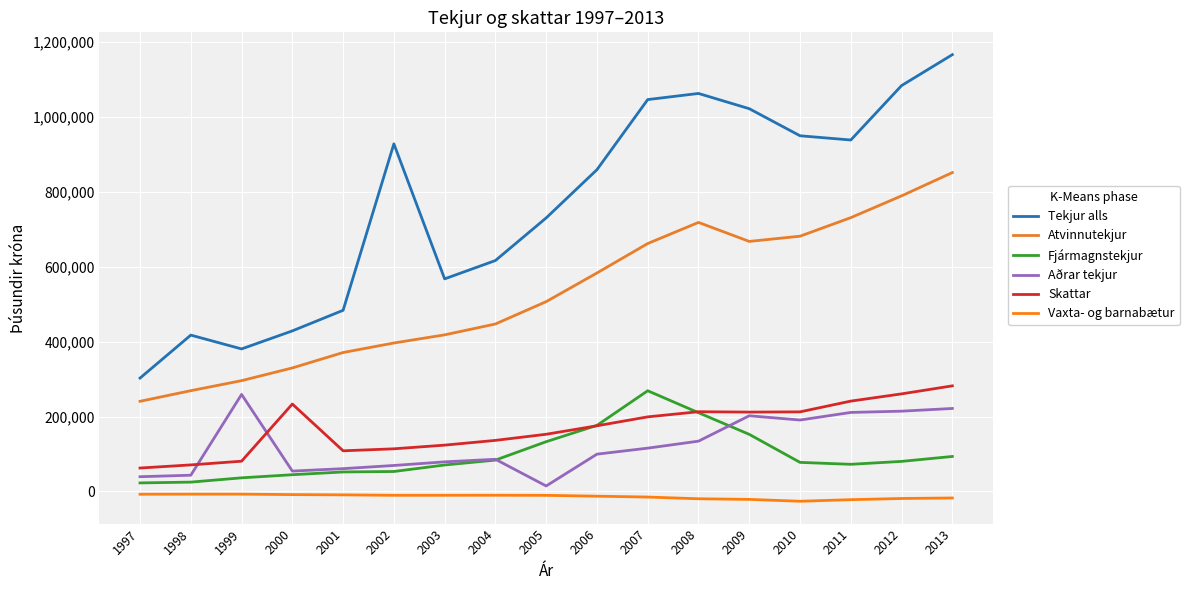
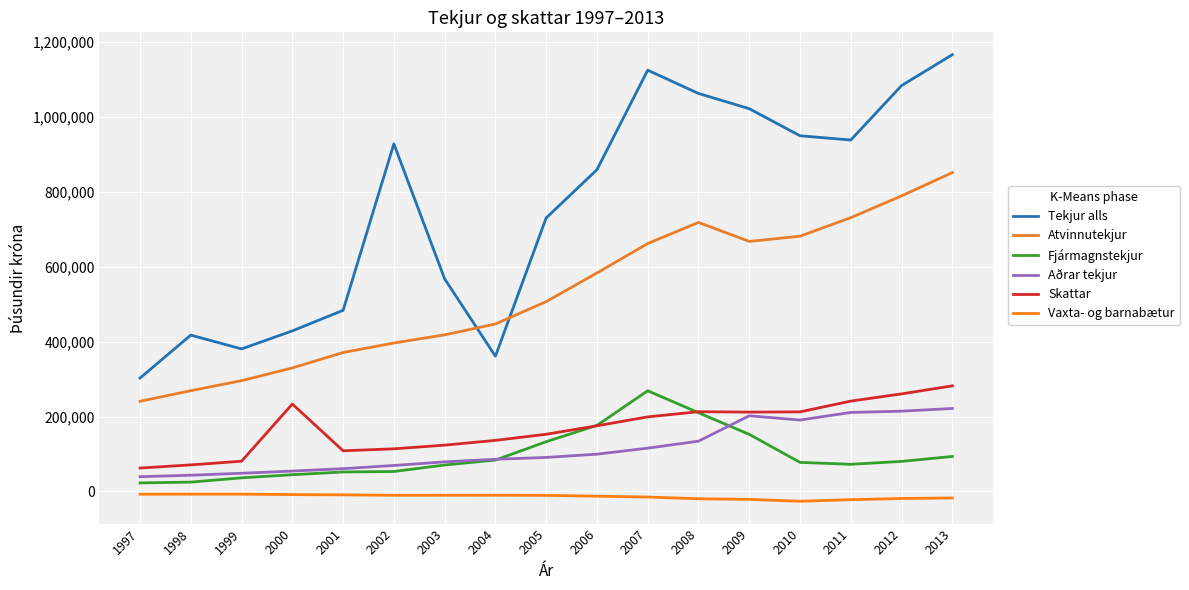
Aðrar tekjur, 1999: 260,000 -> 50,000
Tekjur alls, 2004: 620,000 -> 360,000
Aðrar tekjur, 2005: 10,000 -> 90,000
Tekjur alls, 2007: 1,050,000 -> 1,120,000
